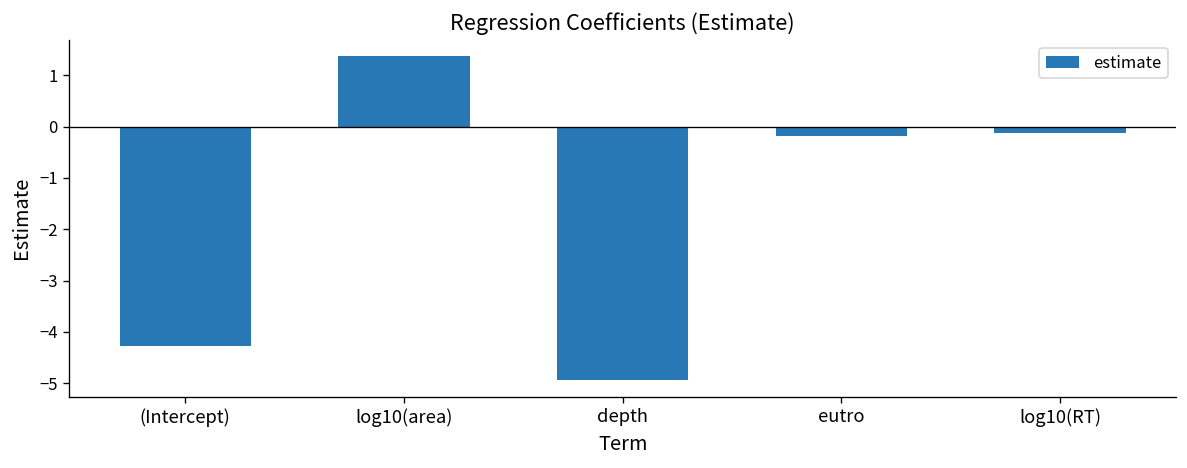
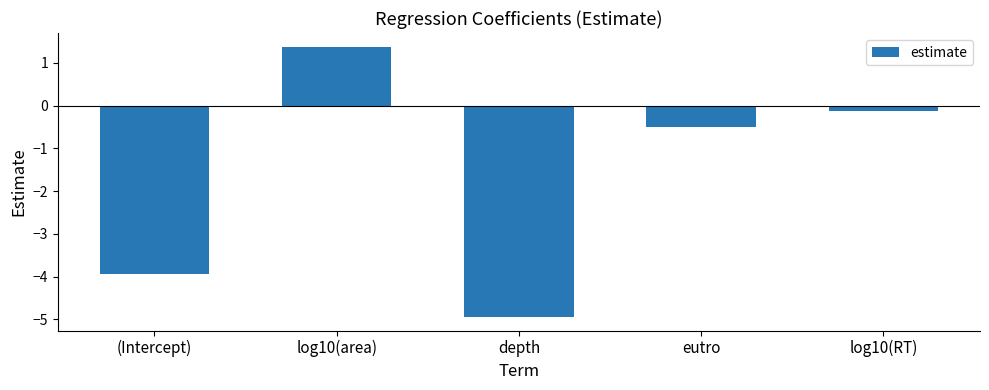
(Intercept): -4.3 -> -3.9
eutro: -0.2 -> -0.5
